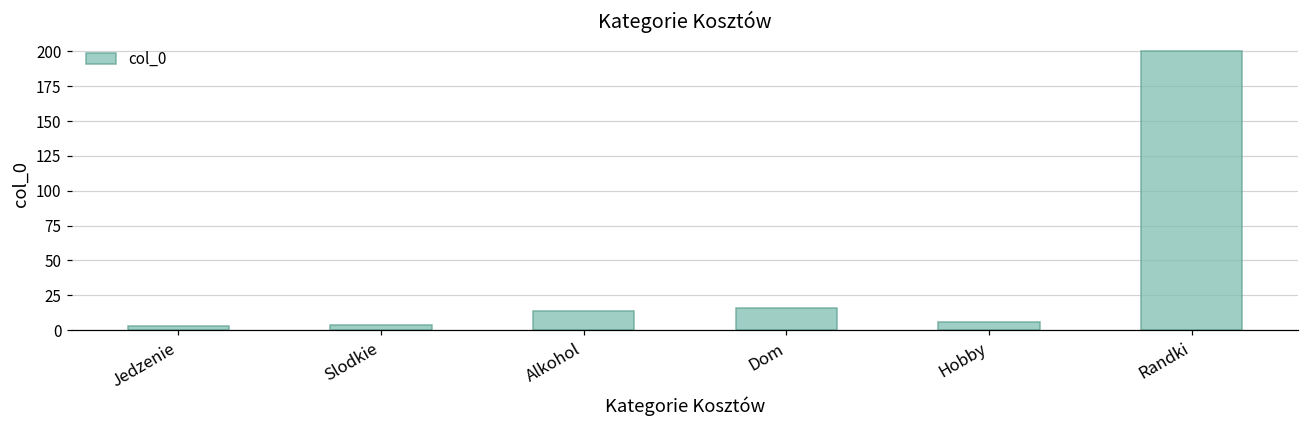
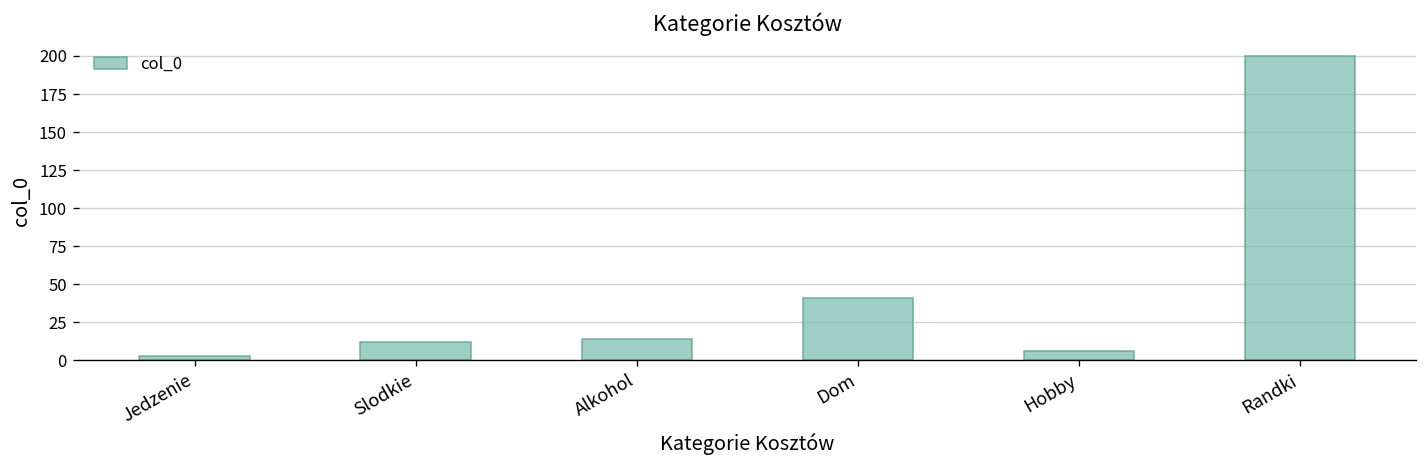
Slodkie: 4 -> 12
Dom: 16 -> 41
